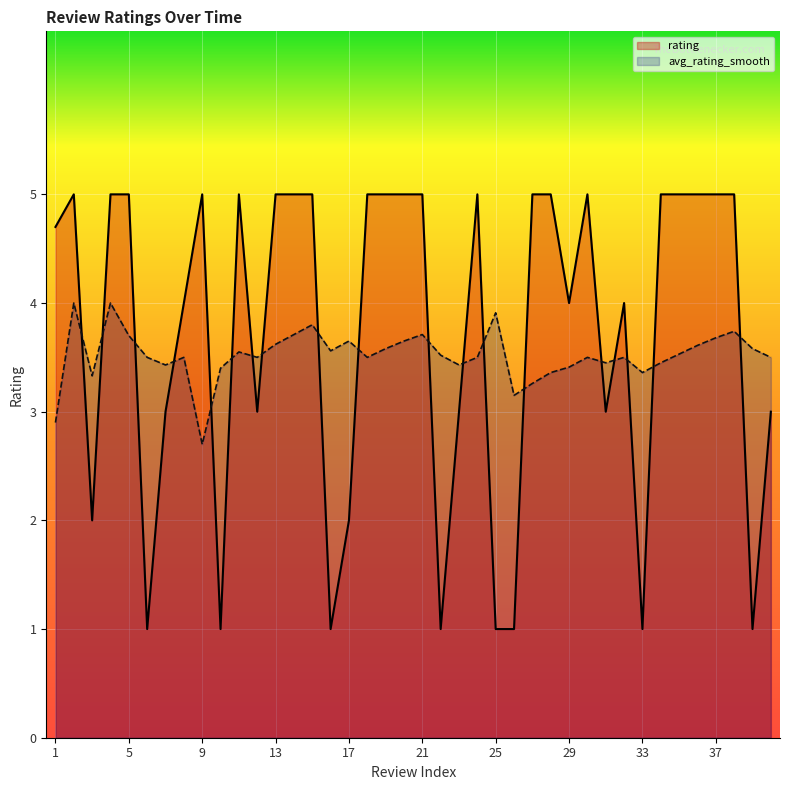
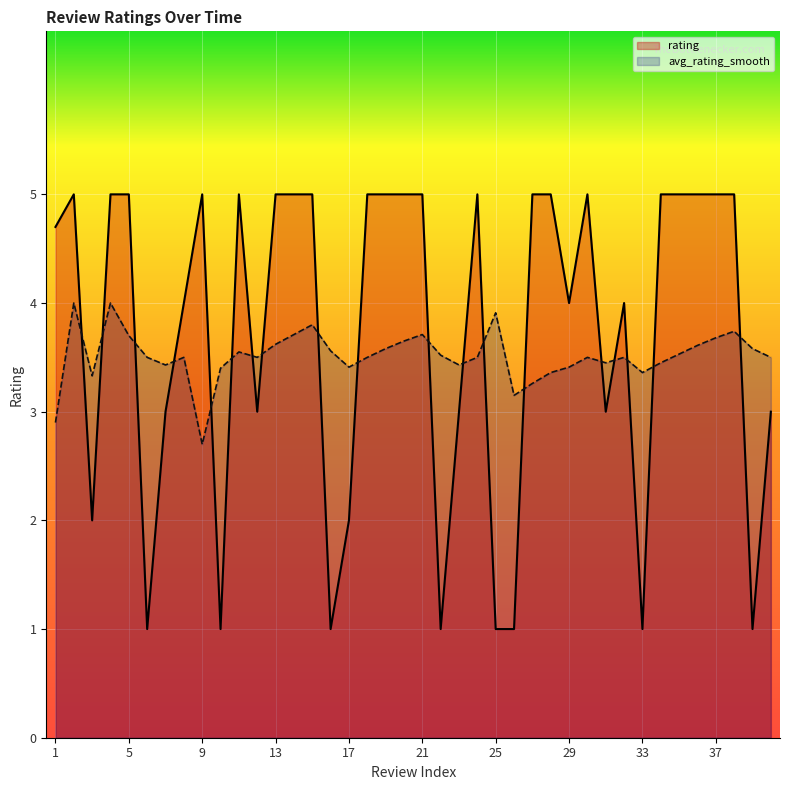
avg_rating_smooth, 17: 3.65 -> 3.41
